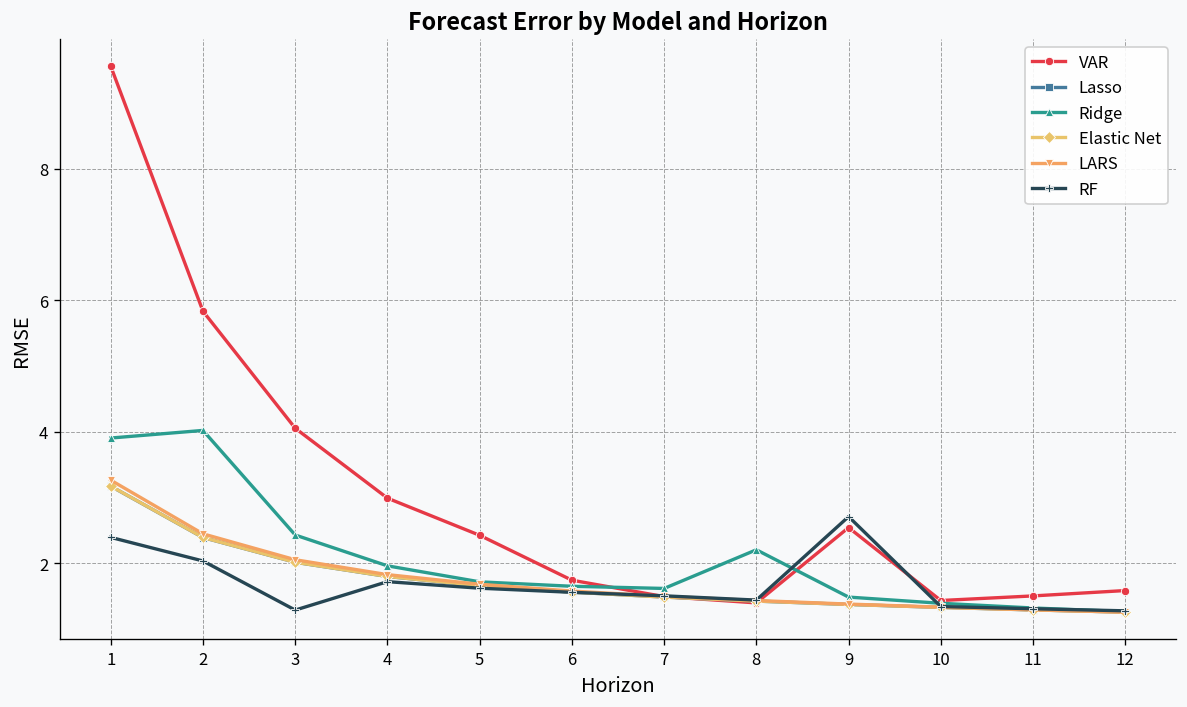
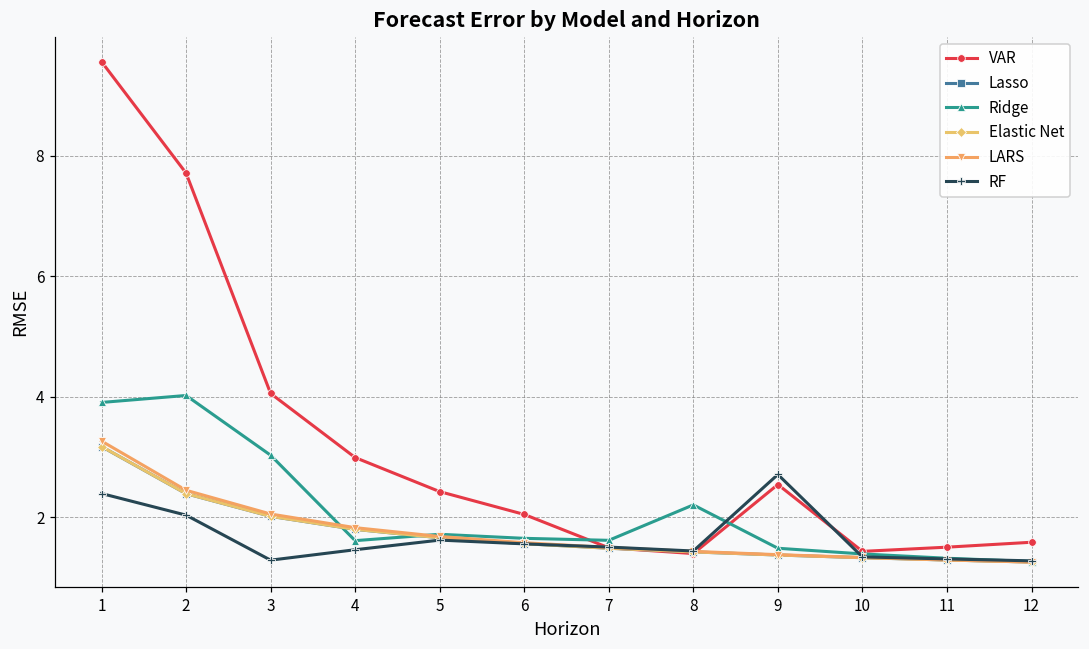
VAR, 2: 5.8 -> 7.7
Ridge, 3: 2.4 -> 3.0
Ridge, 4: 2.0 -> 1.6
RF, 4: 1.7 -> 1.5
VAR, 6: 1.7 -> 2.0
